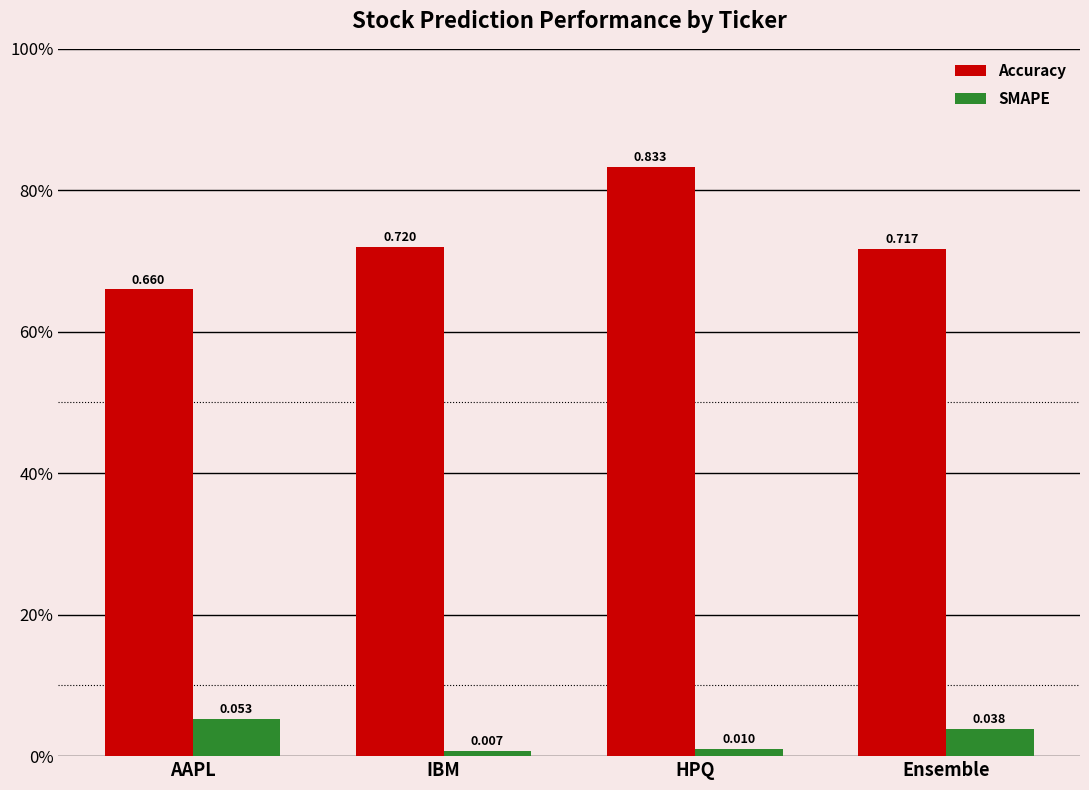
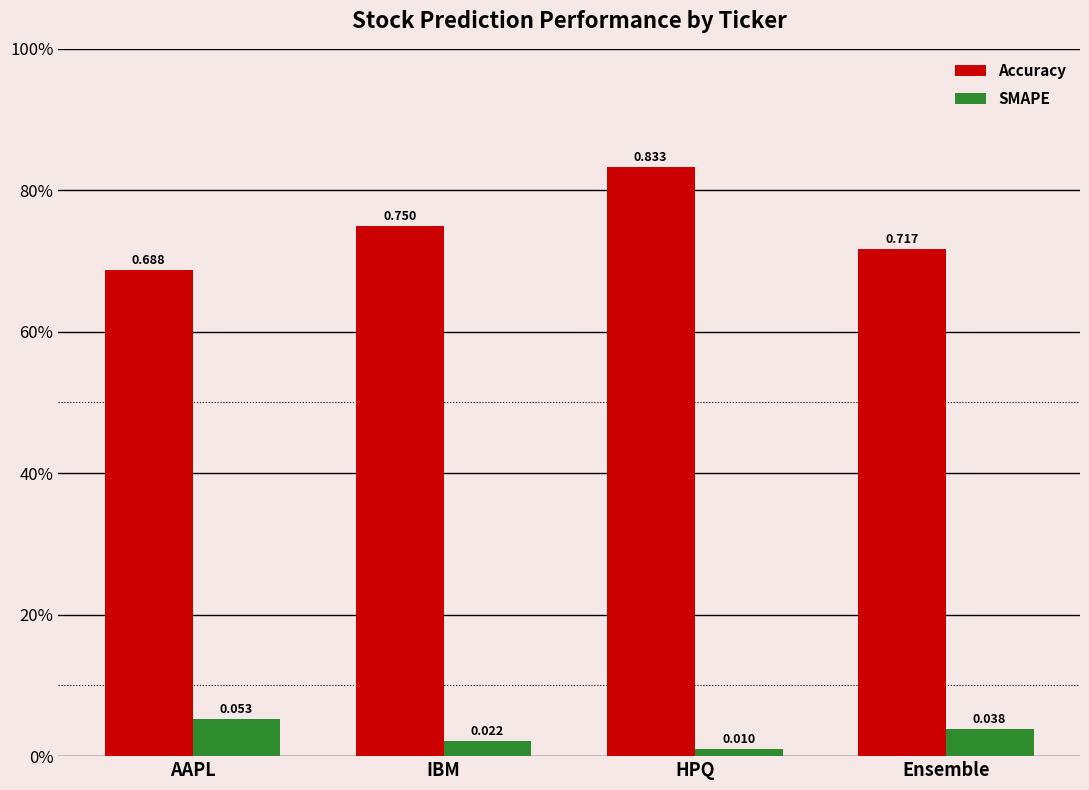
Accuracy, AAPL: 0.660 -> 0.688
Accuracy, IBM: 0.720 -> 0.750
SMAPE, IBM: 0.007 -> 0.022
